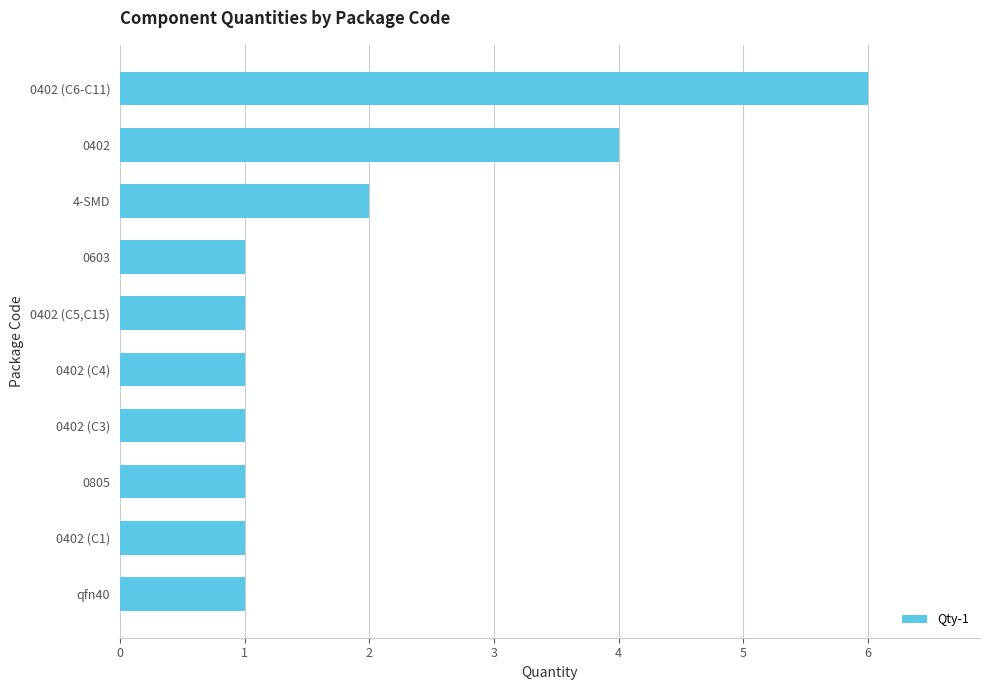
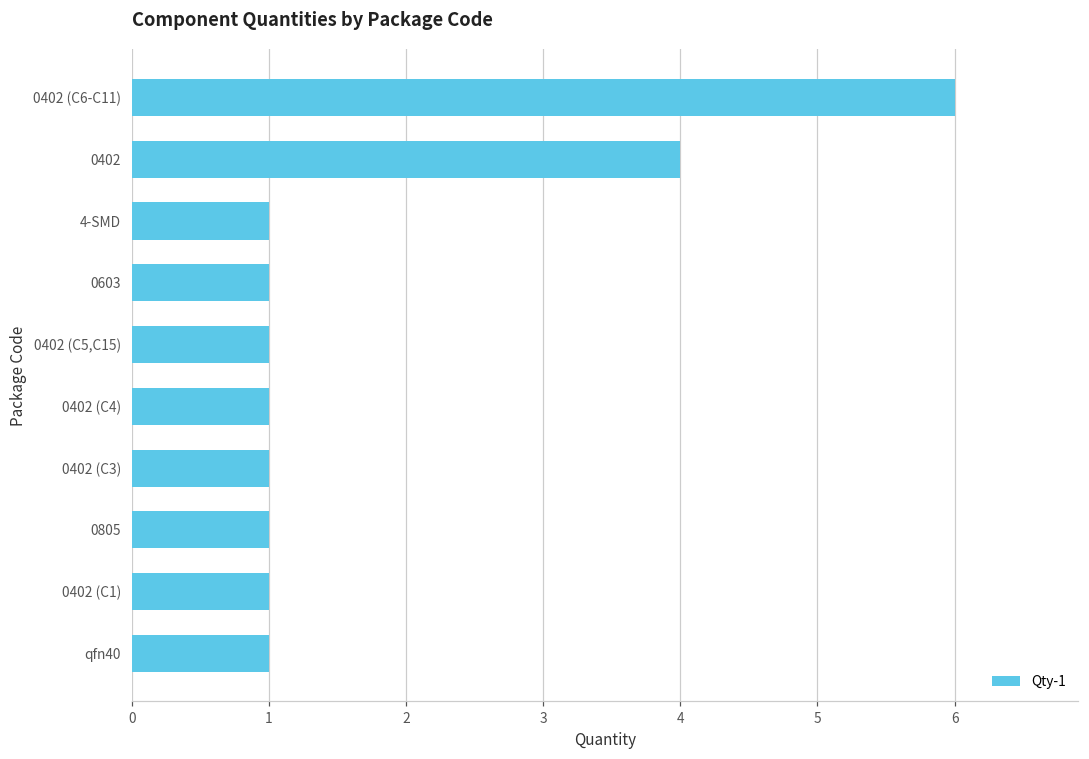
4-SMD: 2 -> 1
